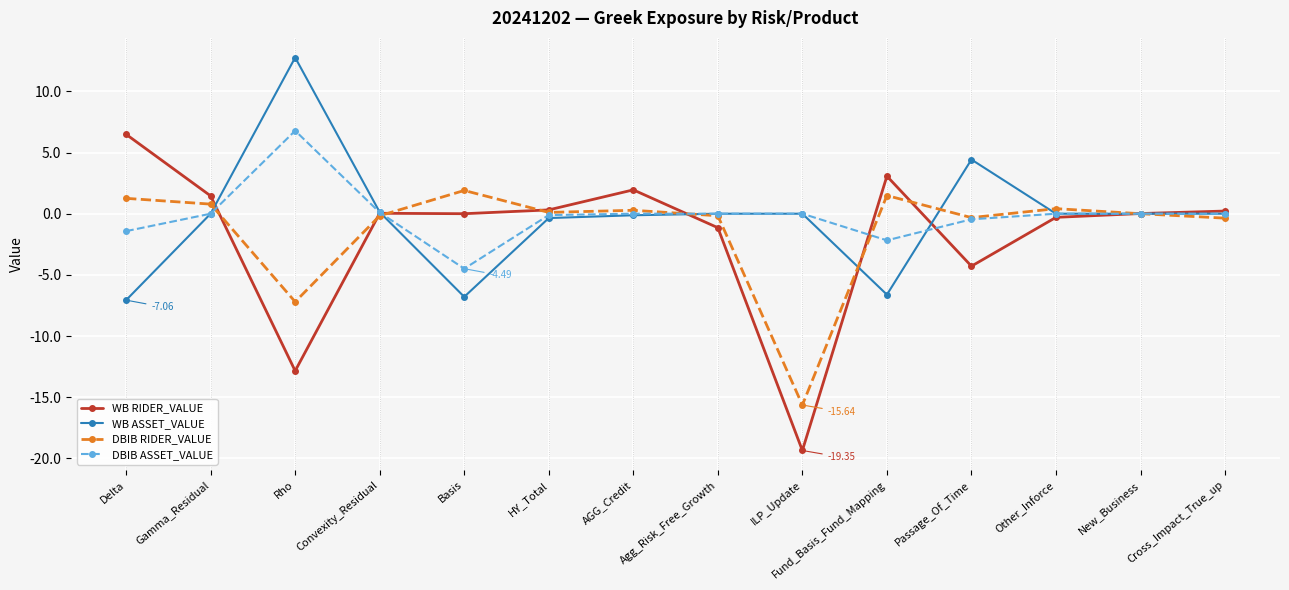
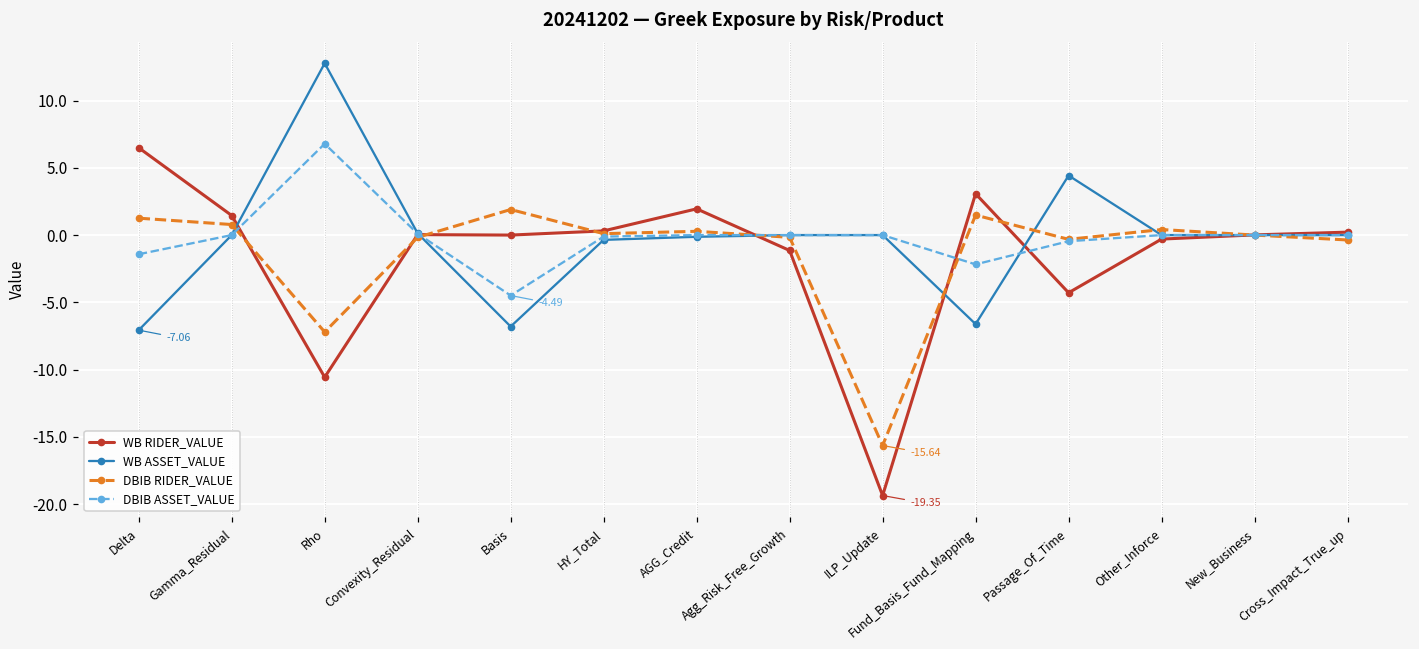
WB RIDER_VALUE, Rho: -12.8 -> -10.6
